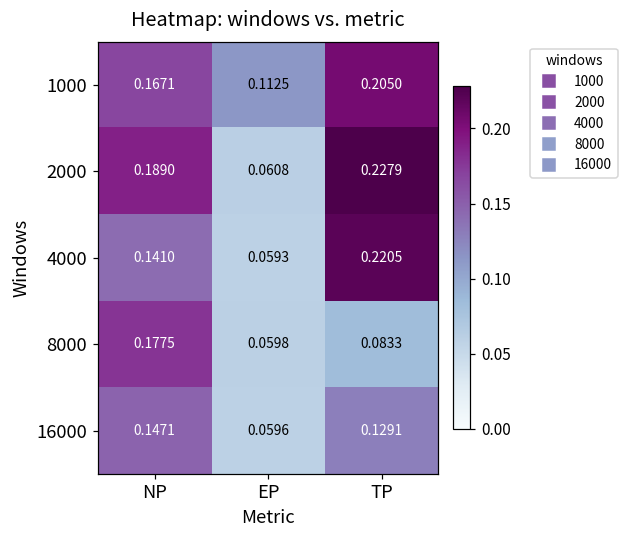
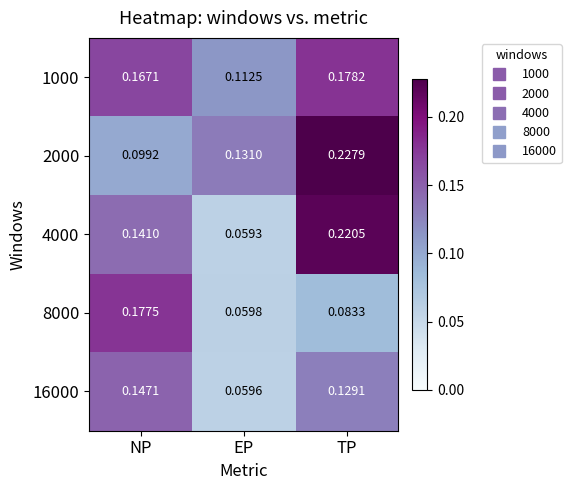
1000, TP: 0.2050 -> 0.1782
2000, NP: 0.1890 -> 0.0992
2000, EP: 0.0608 -> 0.1310
